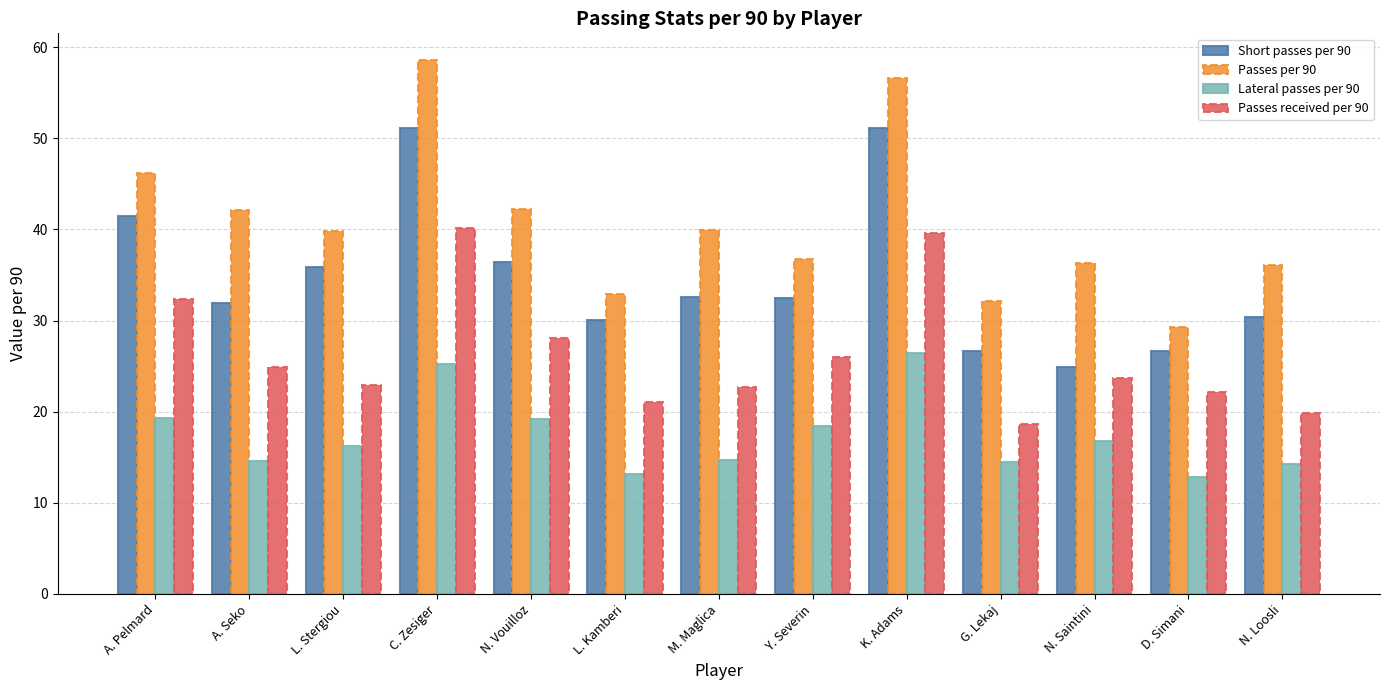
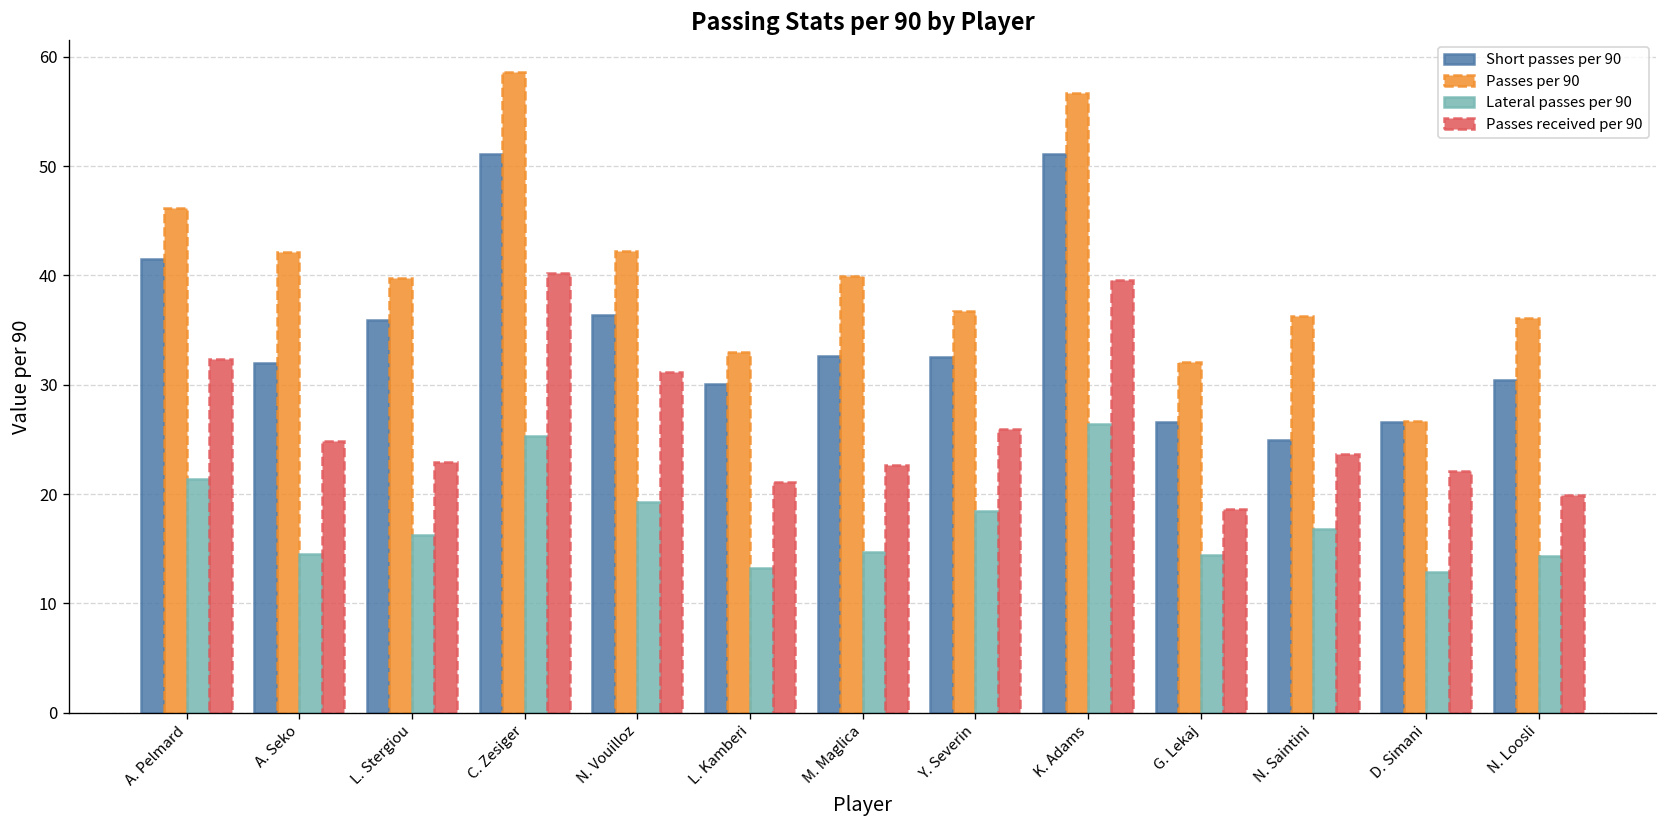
Lateral passes per 90, A. Pelmard: 19 -> 21
Passes received per 90, N. Vouilloz: 28 -> 31
Passes per 90, D. Simani: 29 -> 27
